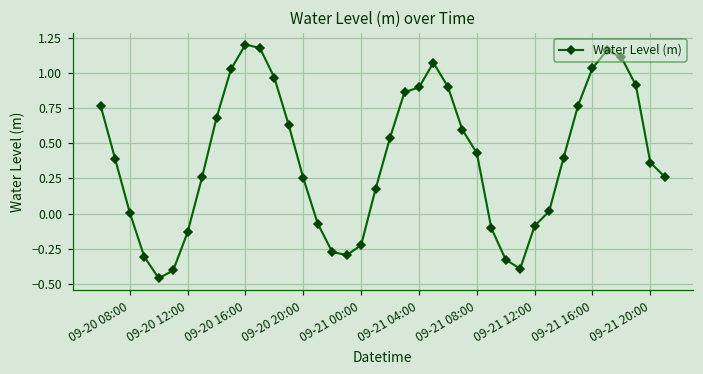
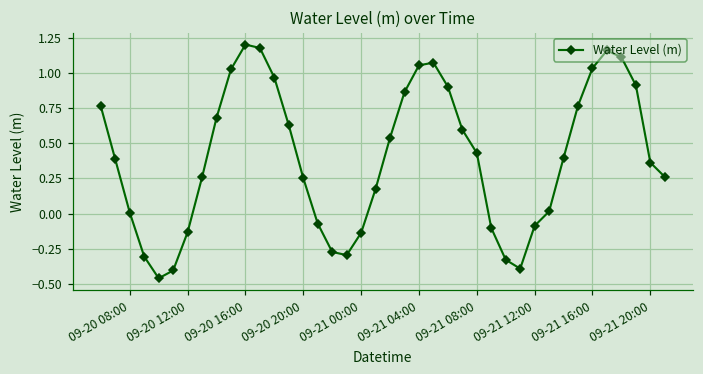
09-21 00:00: -0.23 -> -0.14
09-21 04:00: 0.90 -> 1.05
